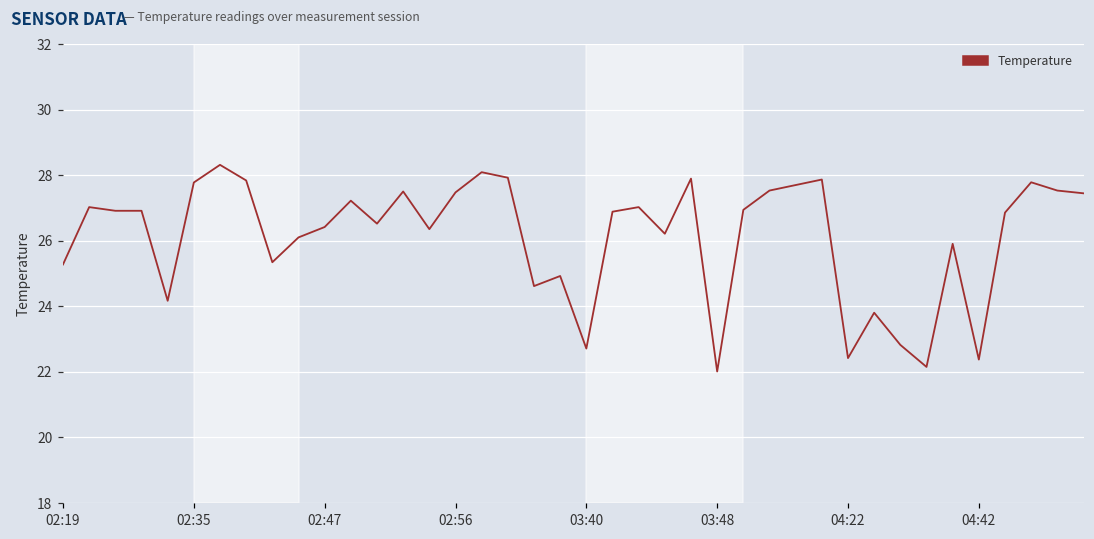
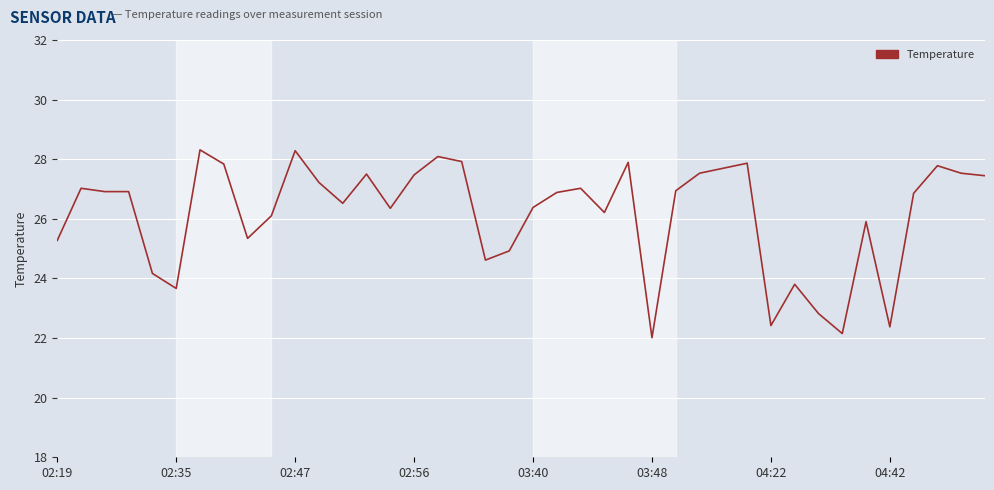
02:35: 27.8 -> 23.7
02:47: 26.4 -> 28.3
03:40: 22.7 -> 26.4
